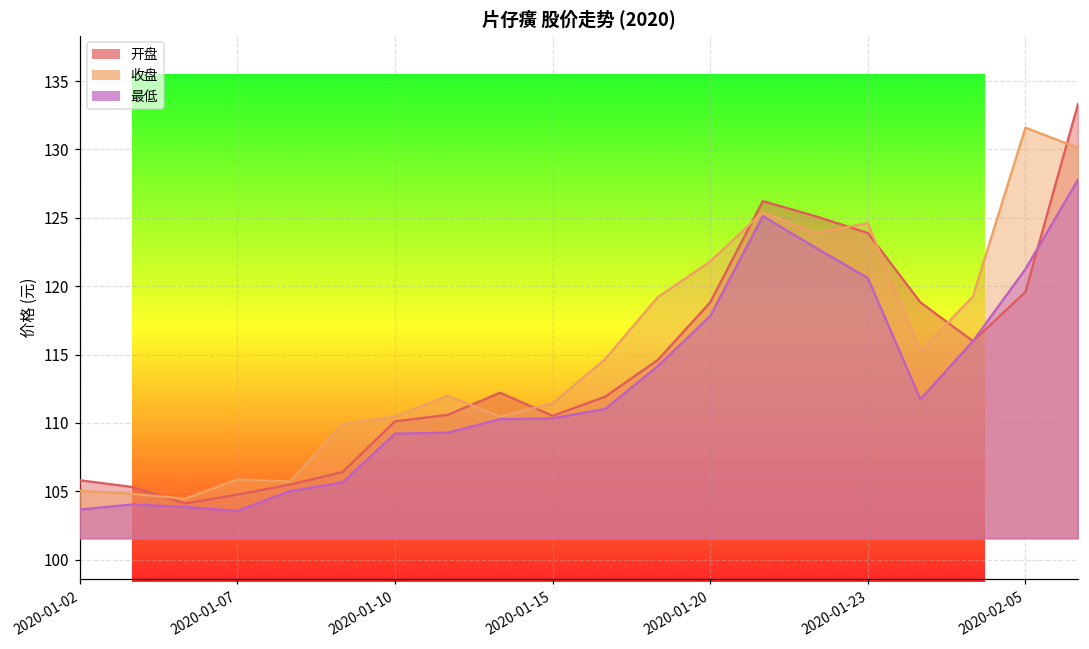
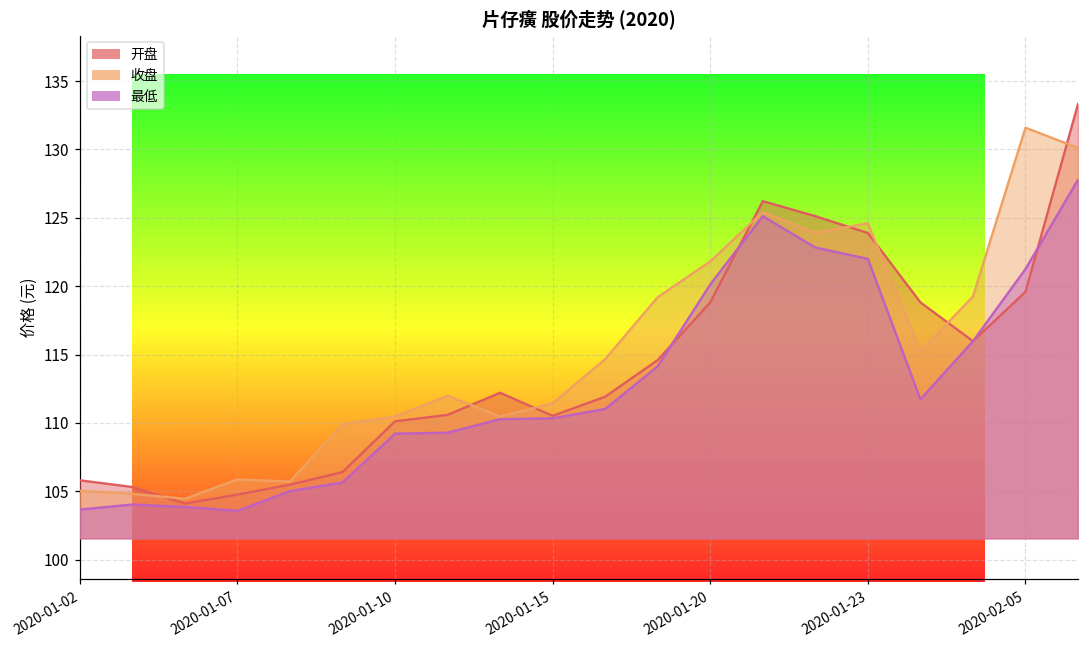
最低, 2020-01-20: 117.8 -> 120.1
最低, 2020-01-23: 120.6 -> 122.0
